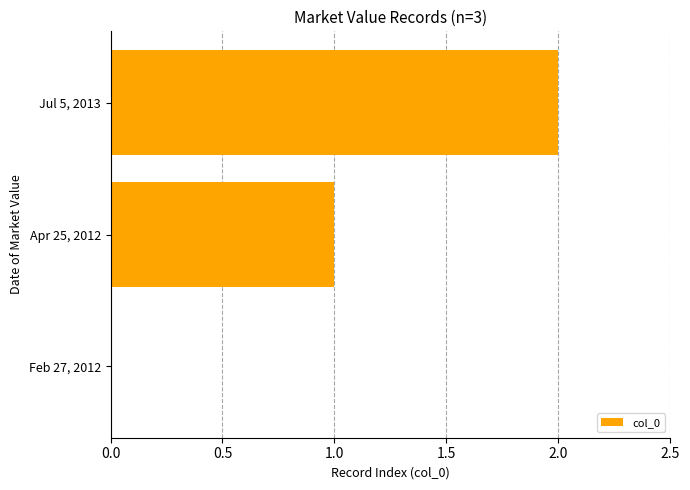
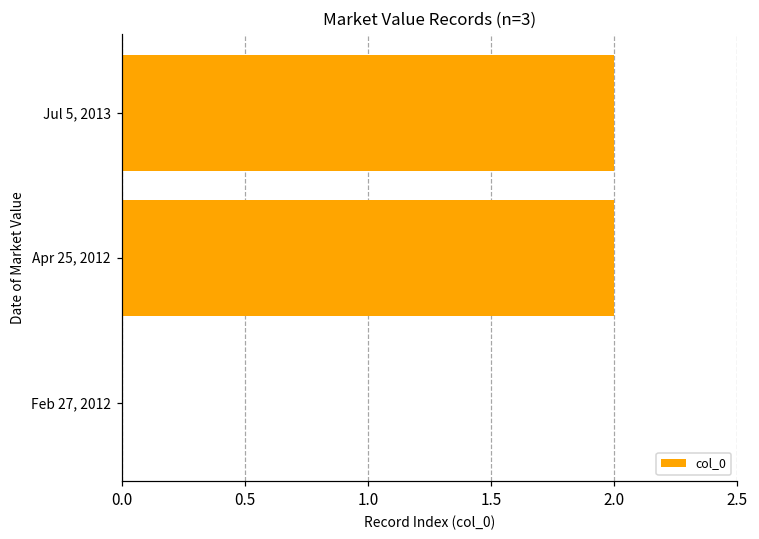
Apr 25, 2012: 1 -> 2
